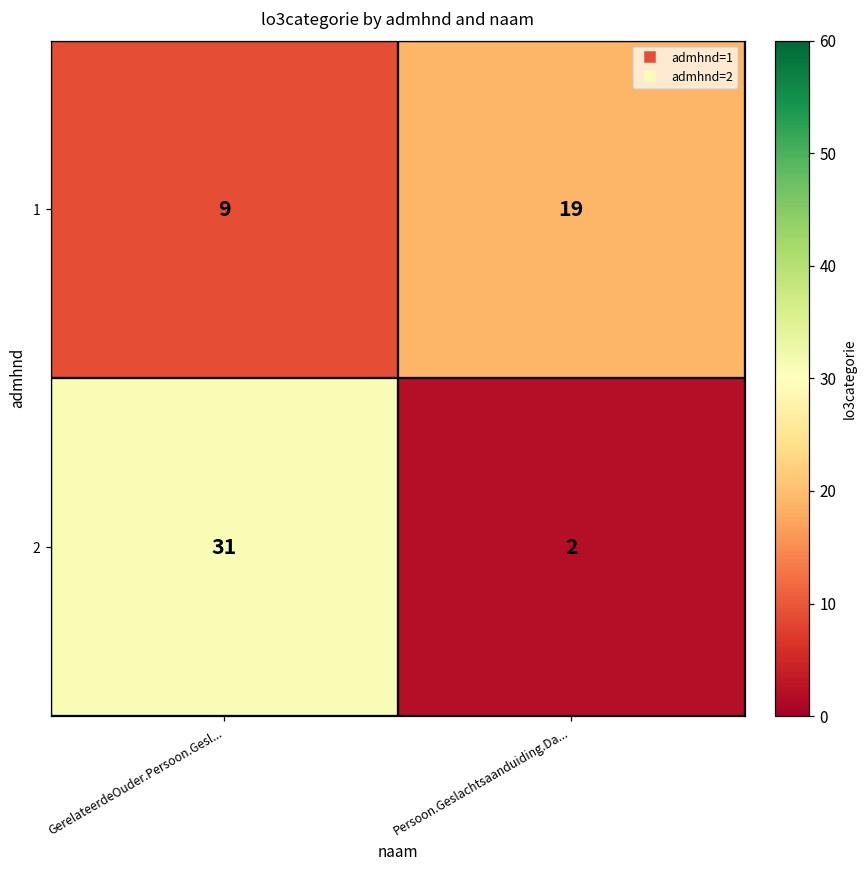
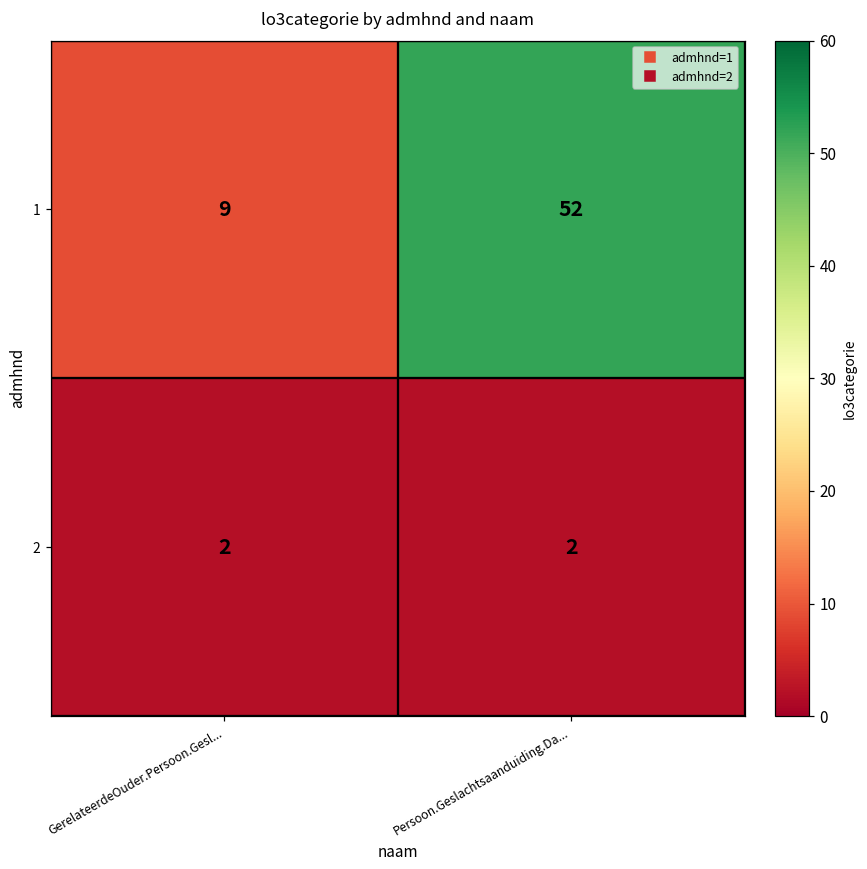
1, Persoon.Geslachtsaanduiding.Da...: 19 -> 52
2, GerelateerdeOuder.Persoon.Gesl...: 31 -> 2
